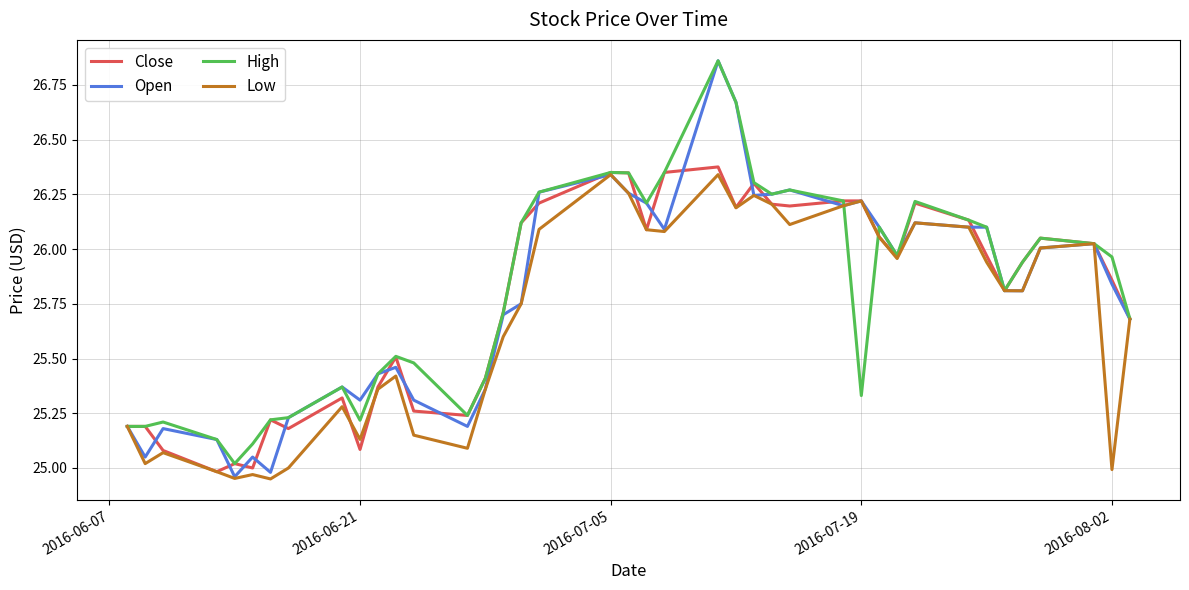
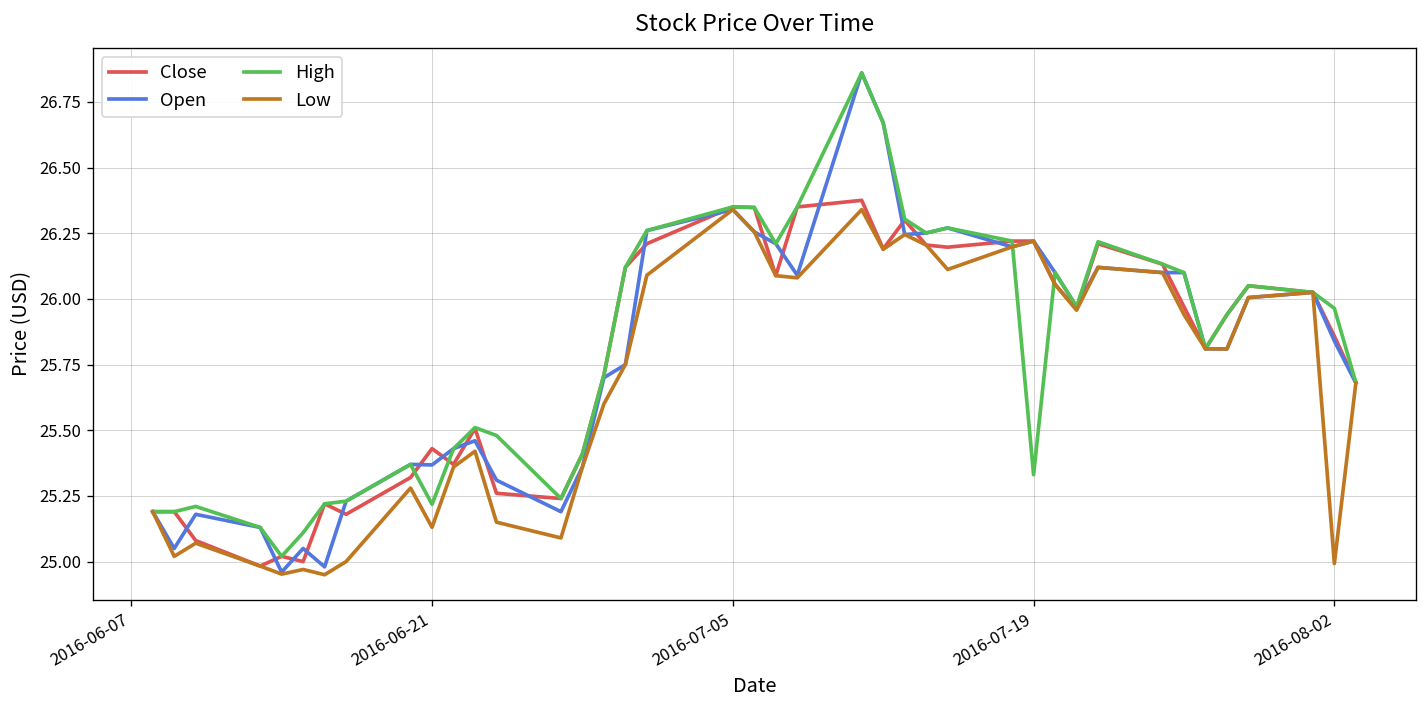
Close, 2016-06-21: 25.08 -> 25.43
Open, 2016-06-21: 25.31 -> 25.37
